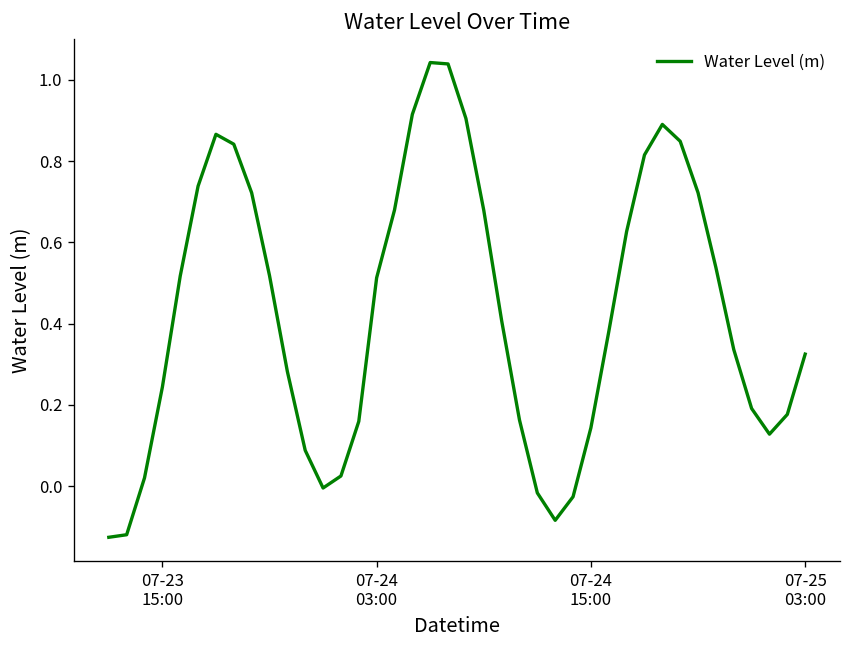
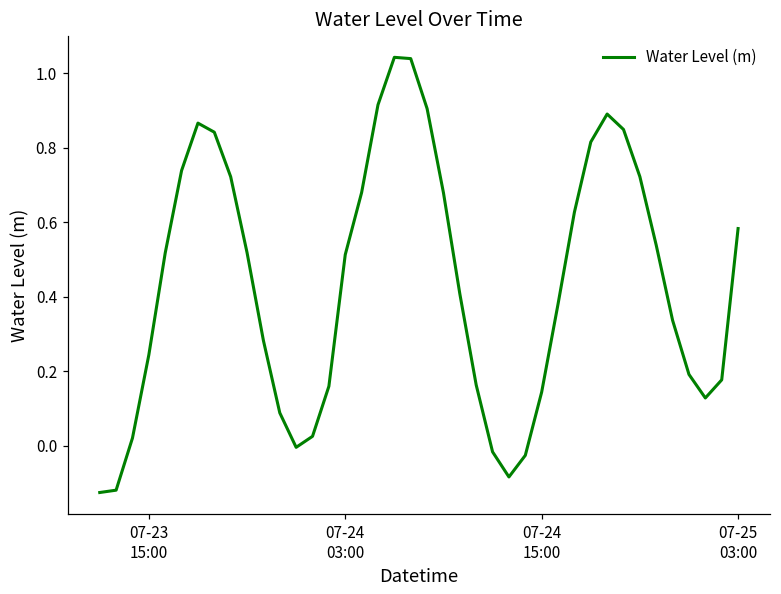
07-25 03:00: 0.33 -> 0.58
